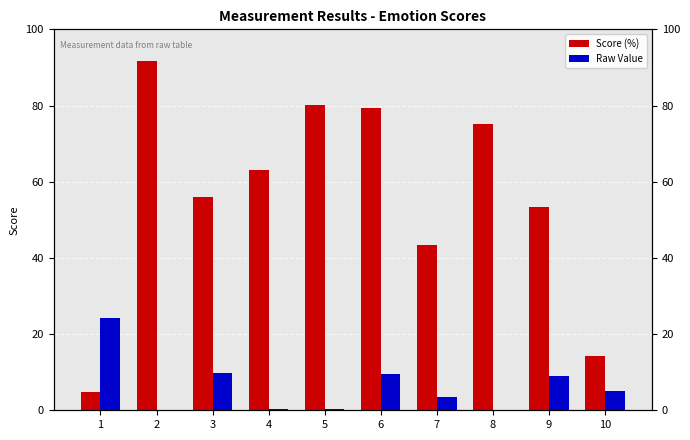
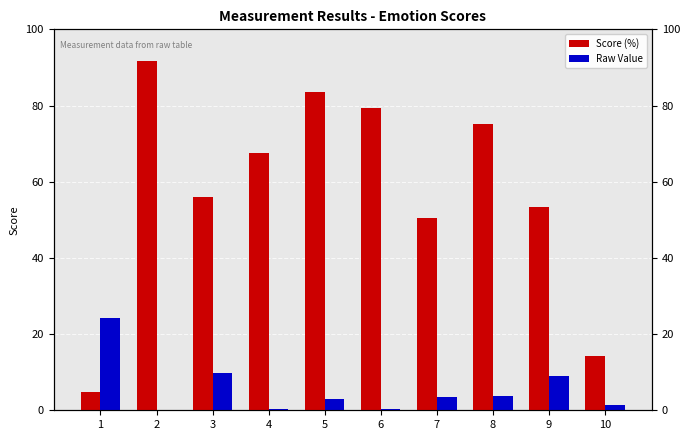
Score (%), 4: 63 -> 68
Score (%), 5: 80 -> 83
Raw Value, 5: 0 -> 3
Raw Value, 6: 9 -> 0
Score (%), 7: 44 -> 50
Raw Value, 8: 0 -> 4
Raw Value, 10: 5 -> 1
